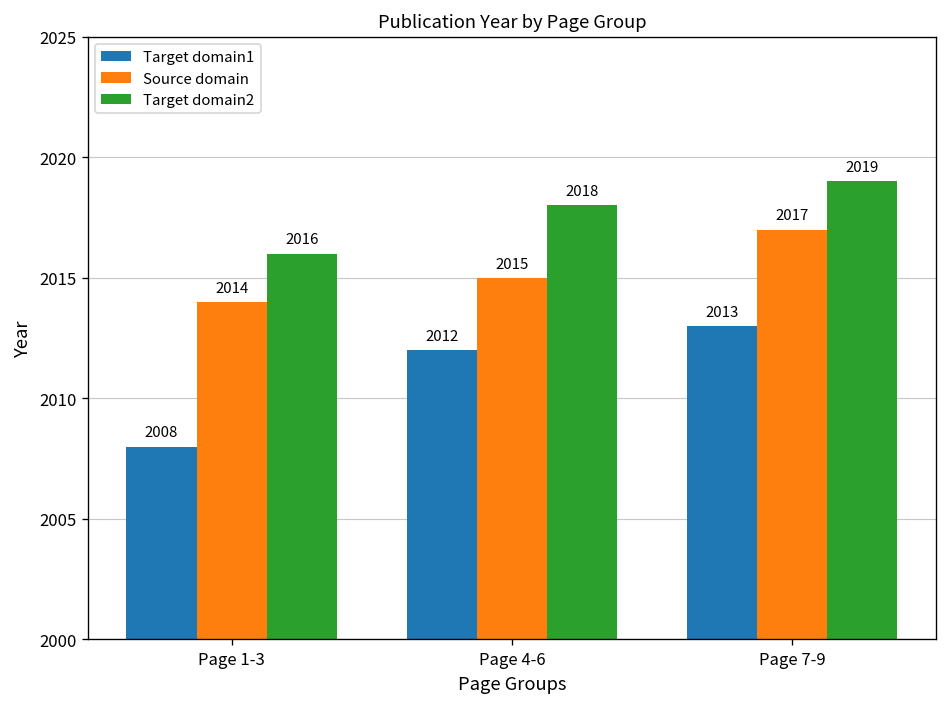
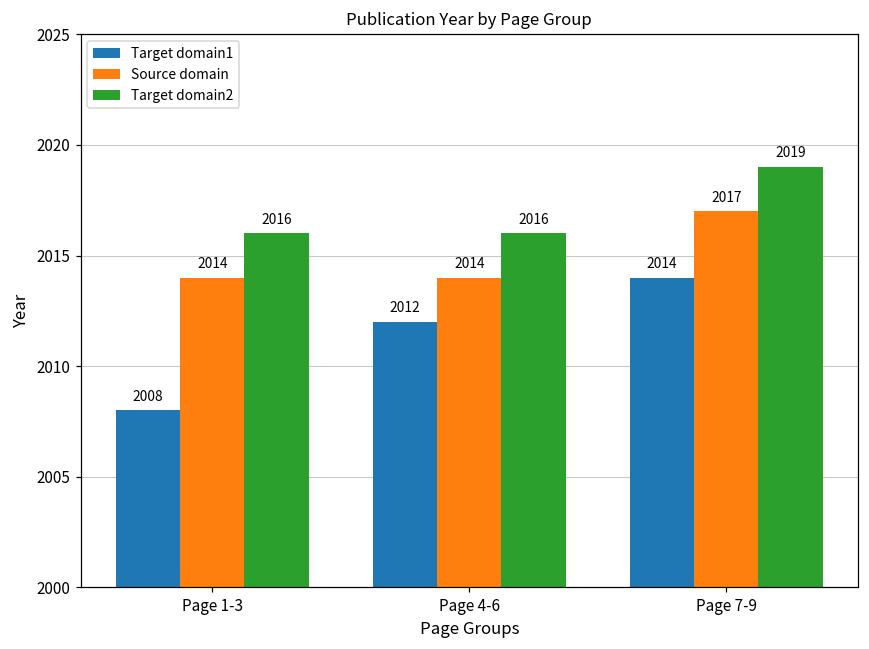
Source domain, Page 4-6: 2015 -> 2014
Target domain2, Page 4-6: 2018 -> 2016
Target domain1, Page 7-9: 2013 -> 2014
